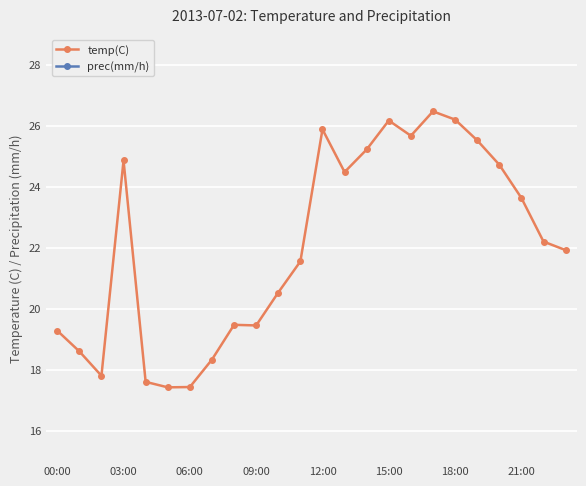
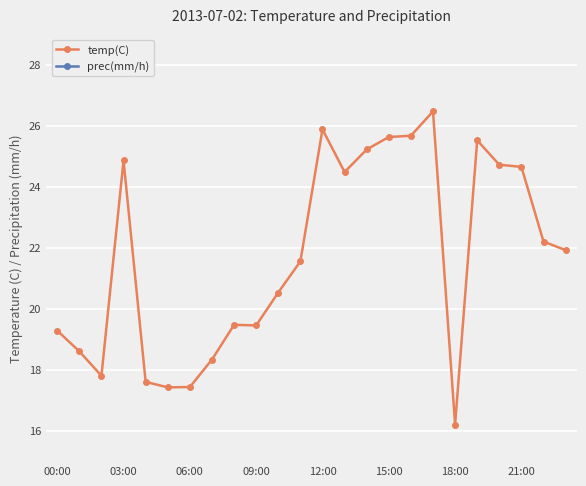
temp(C), 15:00: 26.2 -> 25.6
temp(C), 18:00: 26.2 -> 16.2
temp(C), 21:00: 23.6 -> 24.7
